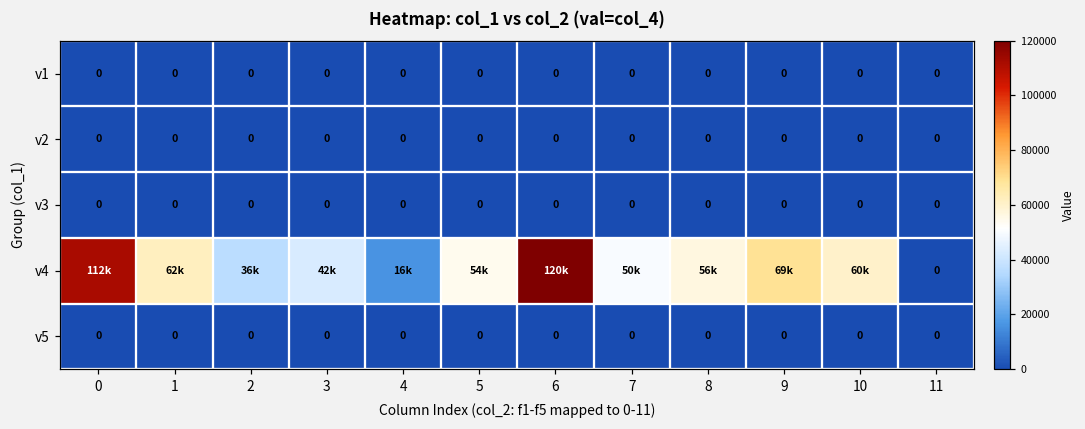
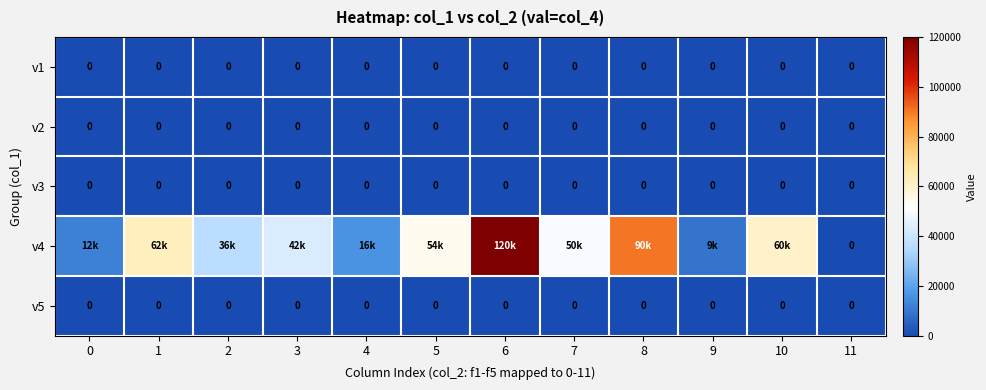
v4, 0: 112k -> 12k
v4, 8: 56k -> 90k
v4, 9: 69k -> 9k
